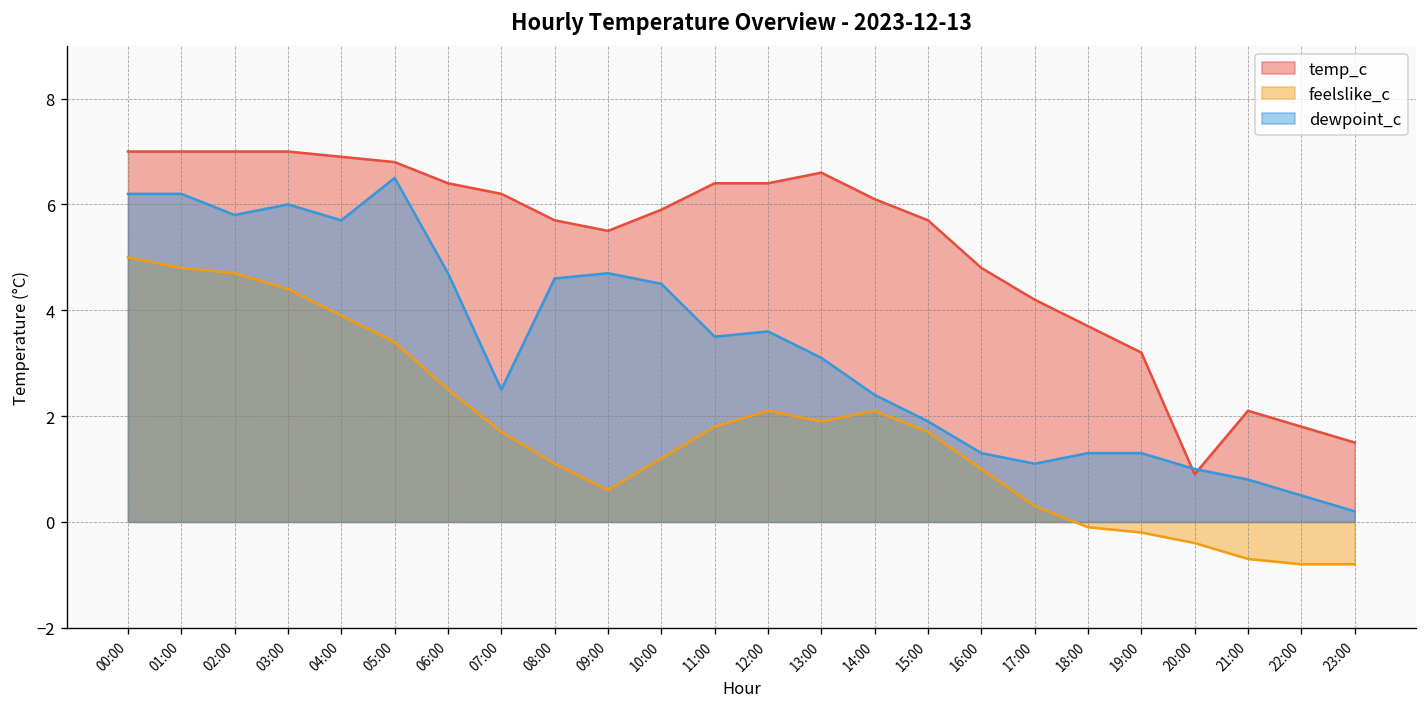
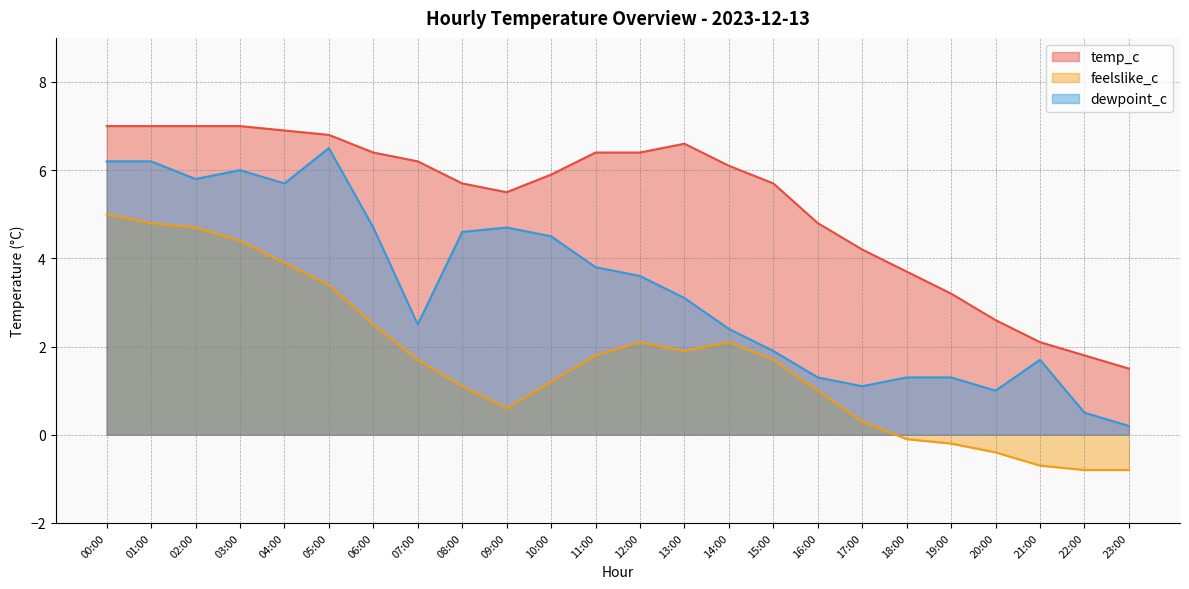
dewpoint_c, 11:00: 3.5 -> 3.8
temp_c, 20:00: 0.9 -> 2.6
dewpoint_c, 21:00: 0.8 -> 1.7
